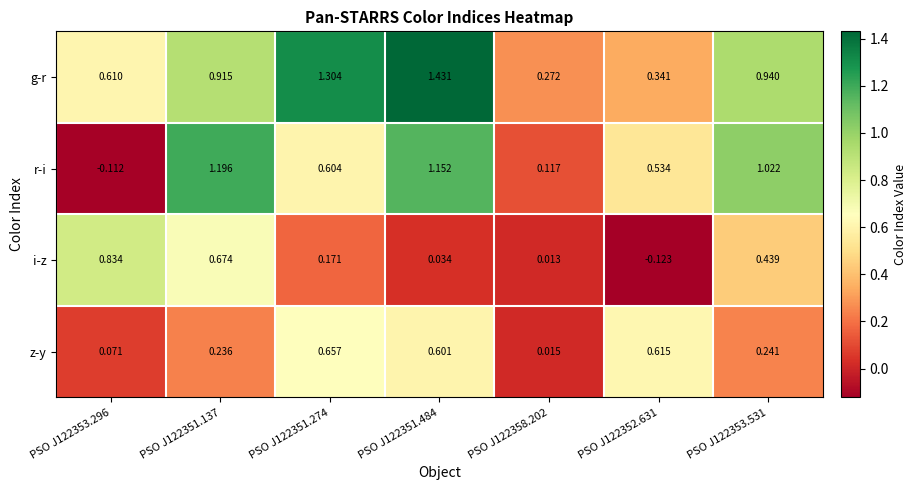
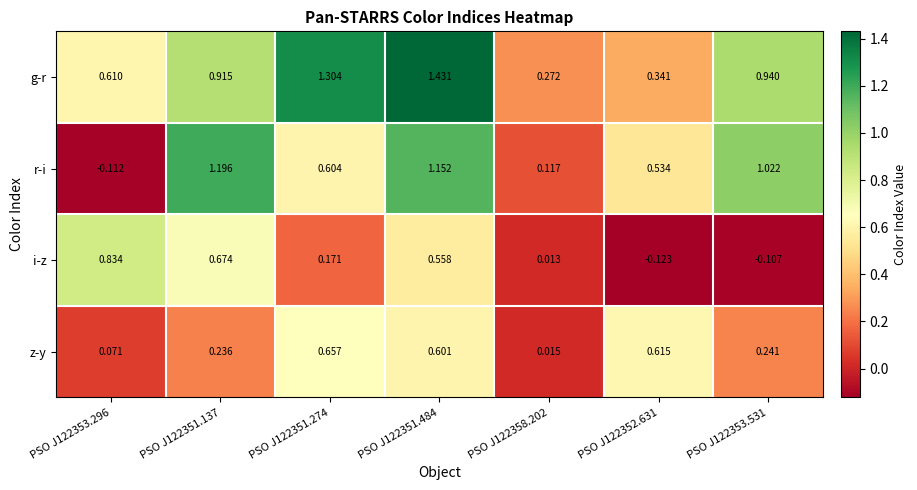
i-z, PSO J122351.484: 0.034 -> 0.558
i-z, PSO J122353.531: 0.439 -> -0.107
